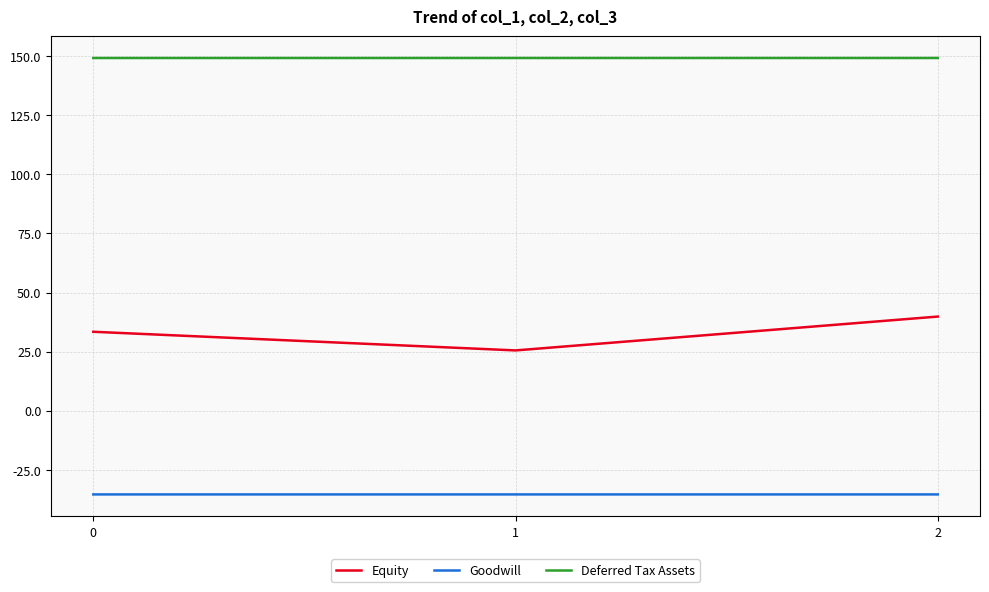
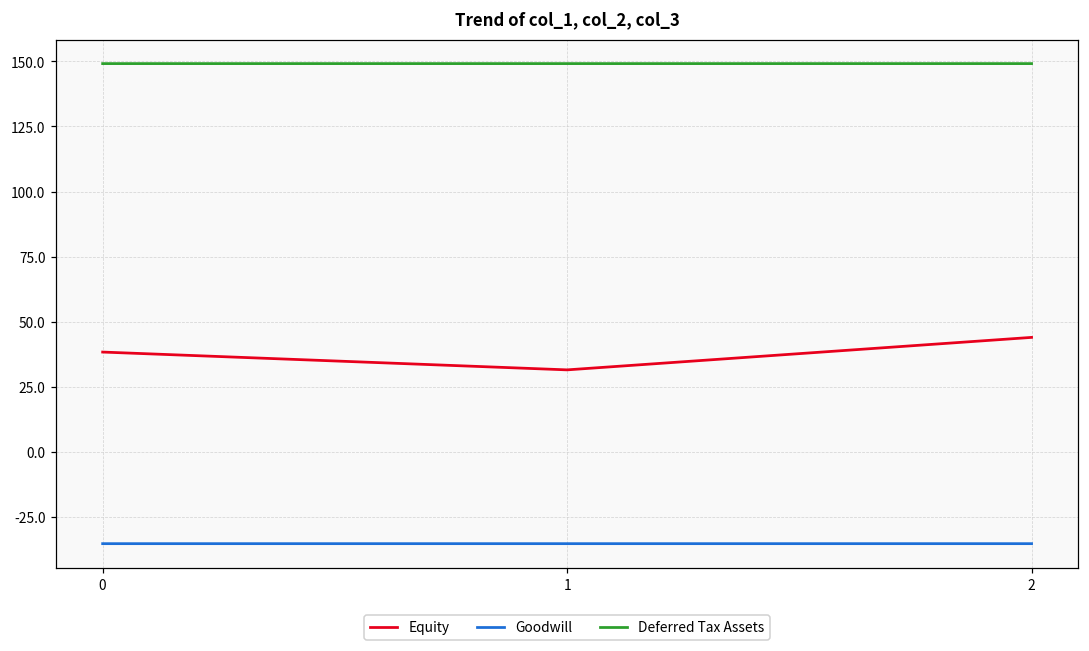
Equity, 0: 33 -> 38
Equity, 1: 26 -> 31
Equity, 2: 40 -> 44
